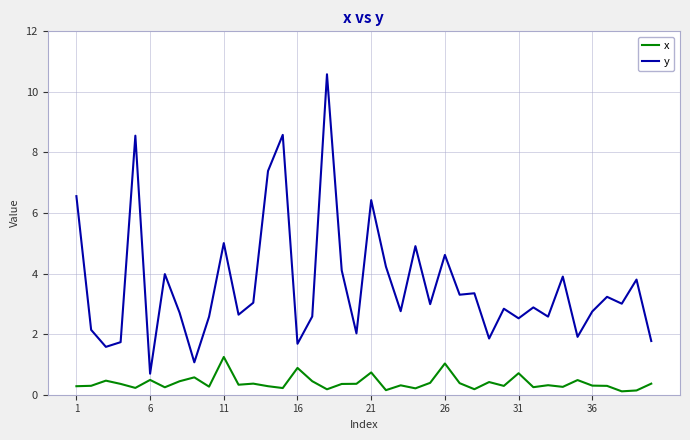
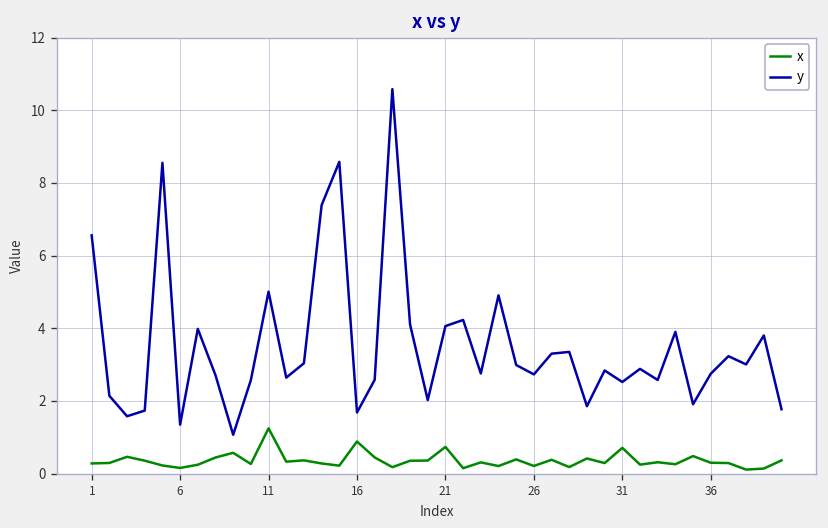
x, 6: 0.5 -> 0.2
y, 6: 0.7 -> 1.3
y, 21: 6.4 -> 4.1
x, 26: 1.0 -> 0.2
y, 26: 4.6 -> 2.7
